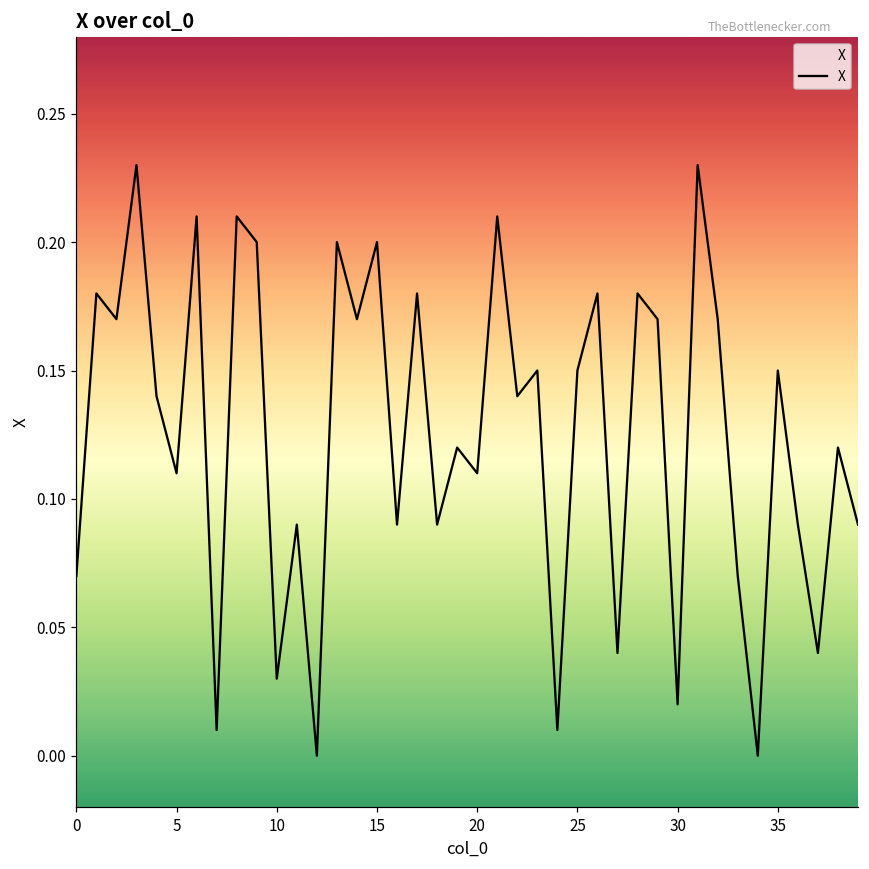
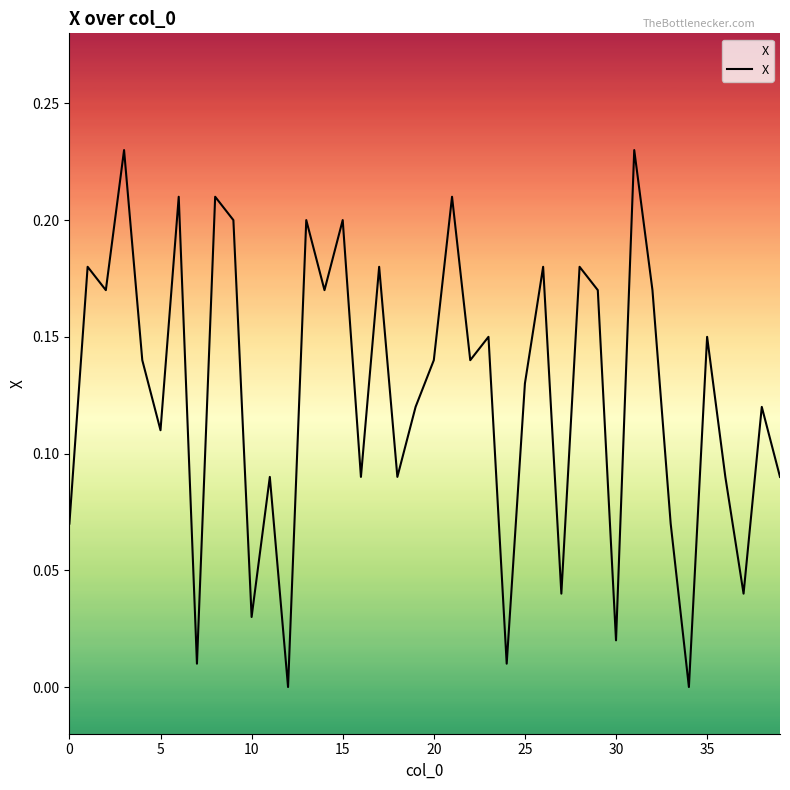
20: 0.11 -> 0.14
25: 0.15 -> 0.13
